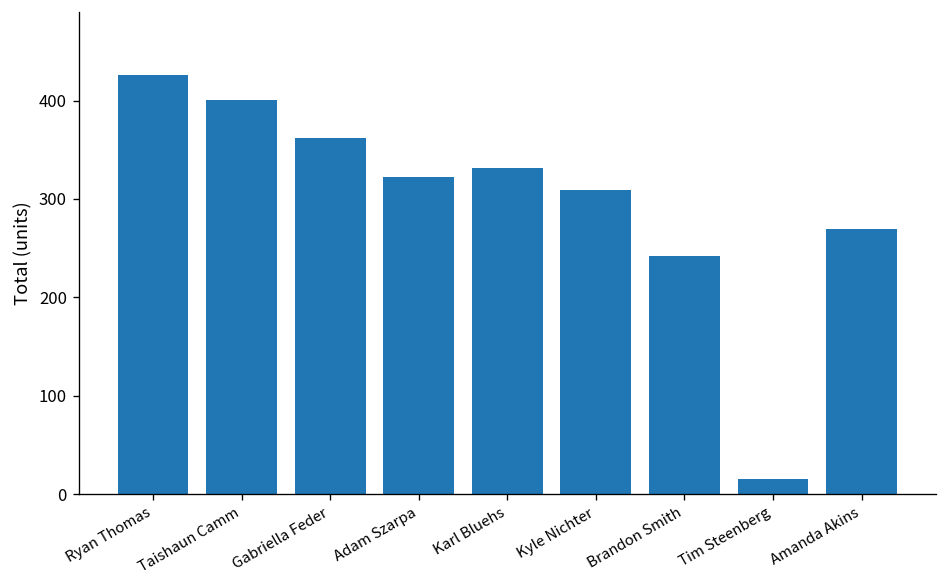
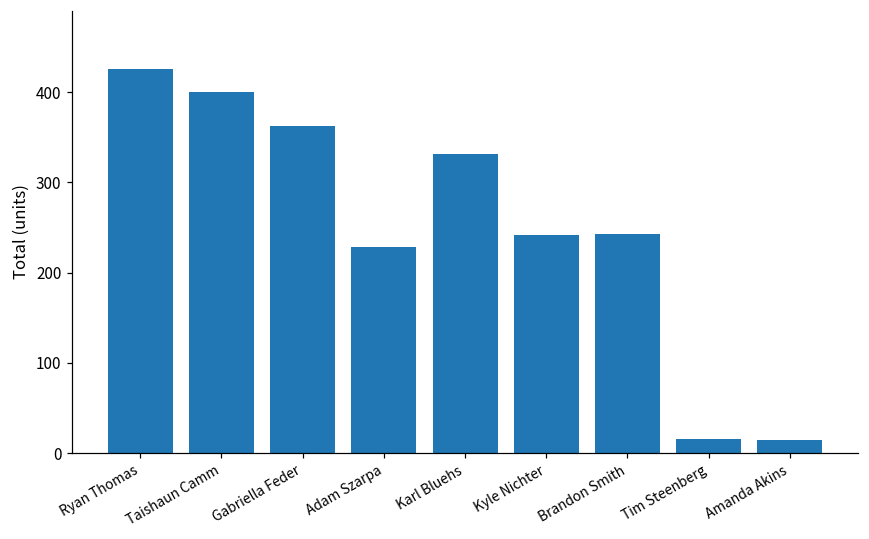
Adam Szarpa: 320 -> 230
Kyle Nichter: 310 -> 240
Amanda Akins: 270 -> 10
